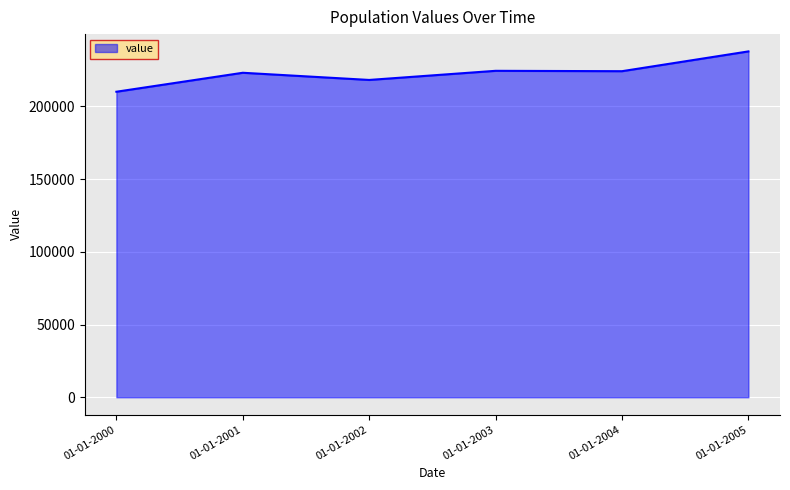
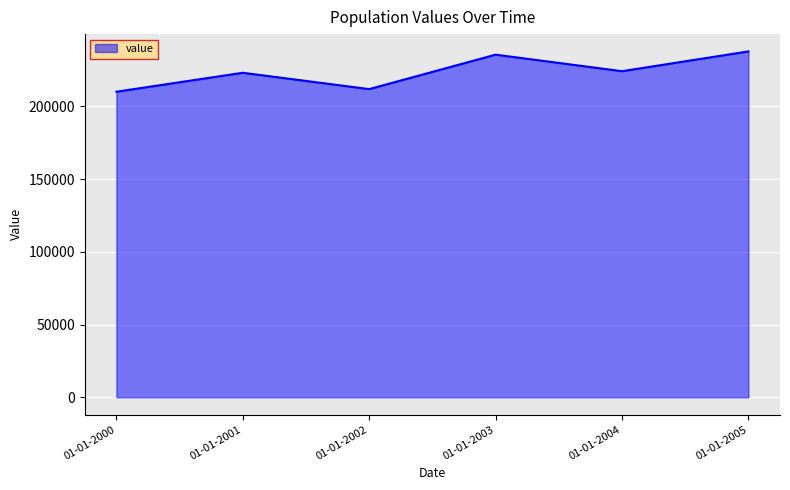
01-01-2002: 218000 -> 212000
01-01-2003: 224000 -> 236000
